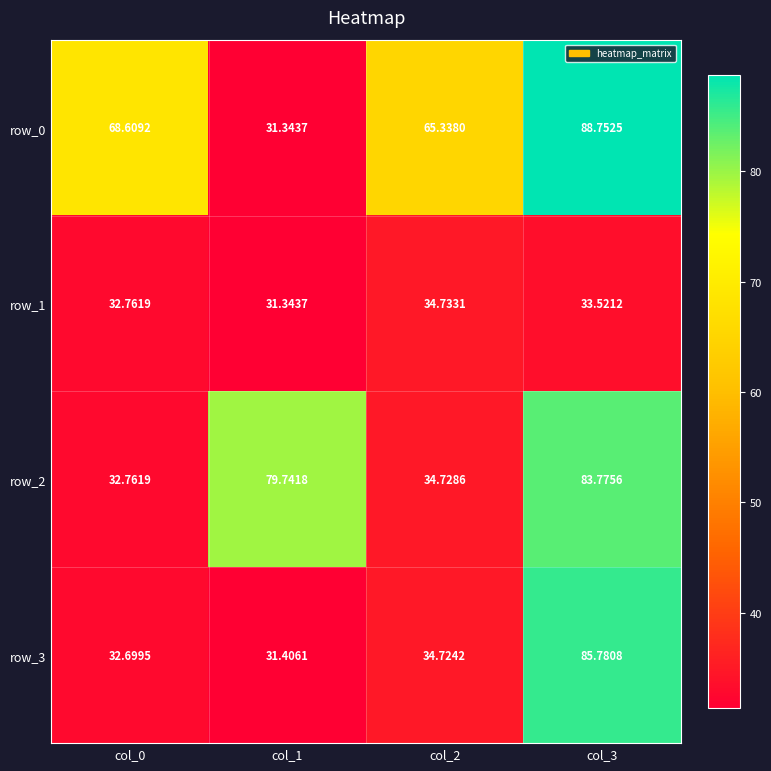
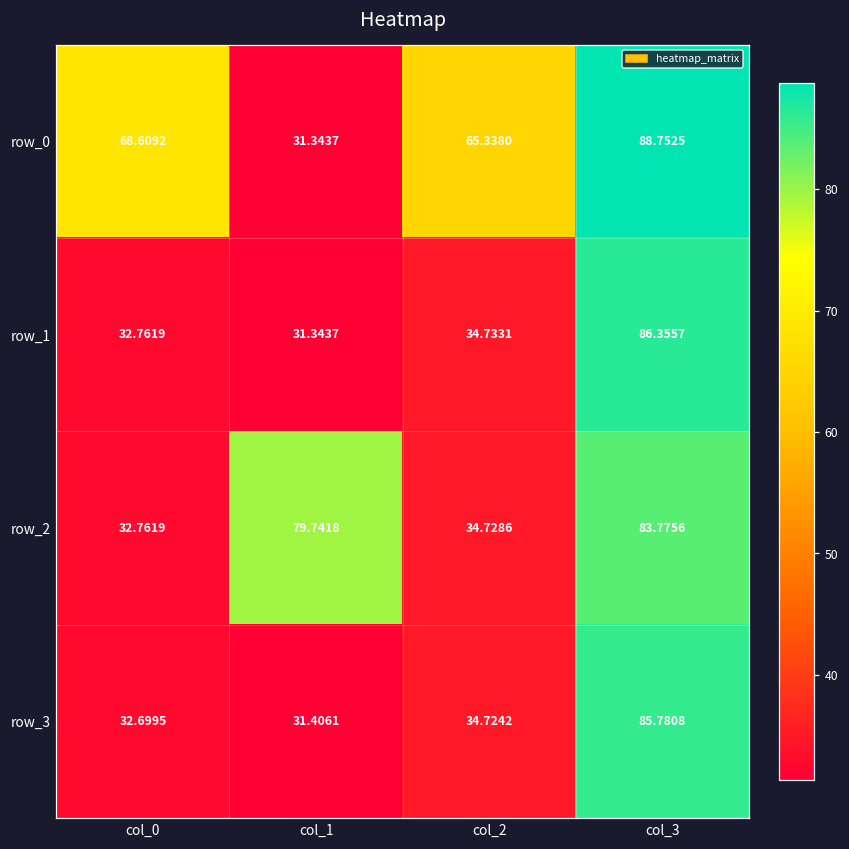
row_1, col_3: 33.5212 -> 86.3557
